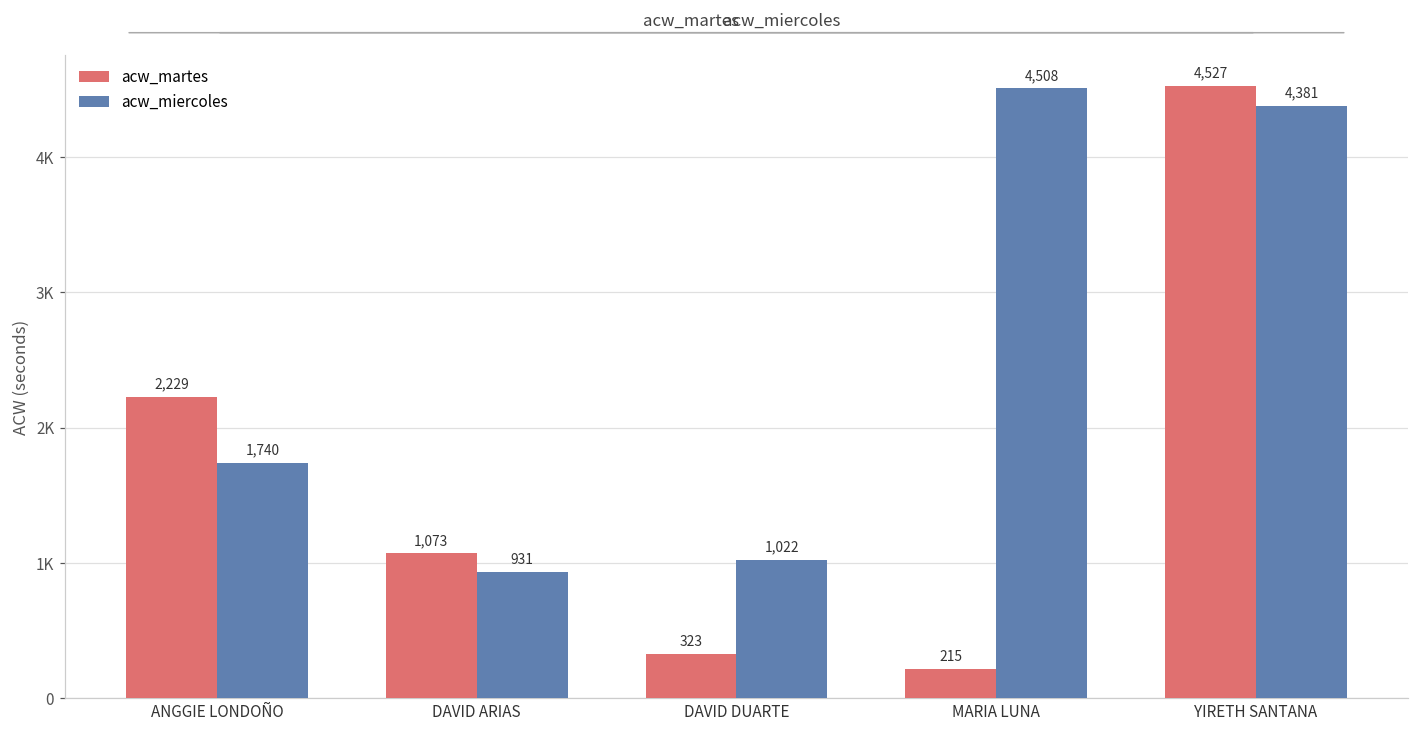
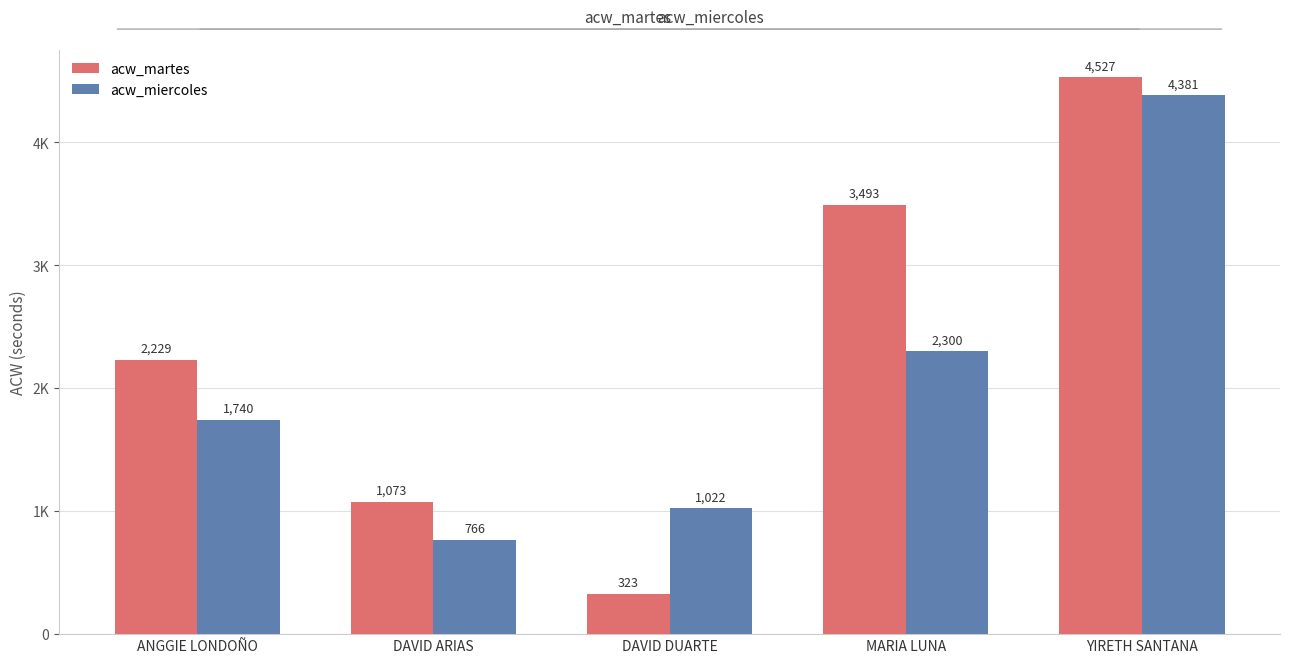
acw_miercoles, DAVID ARIAS: 931 -> 766
acw_martes, MARIA LUNA: 215 -> 3,493
acw_miercoles, MARIA LUNA: 4,508 -> 2,300
